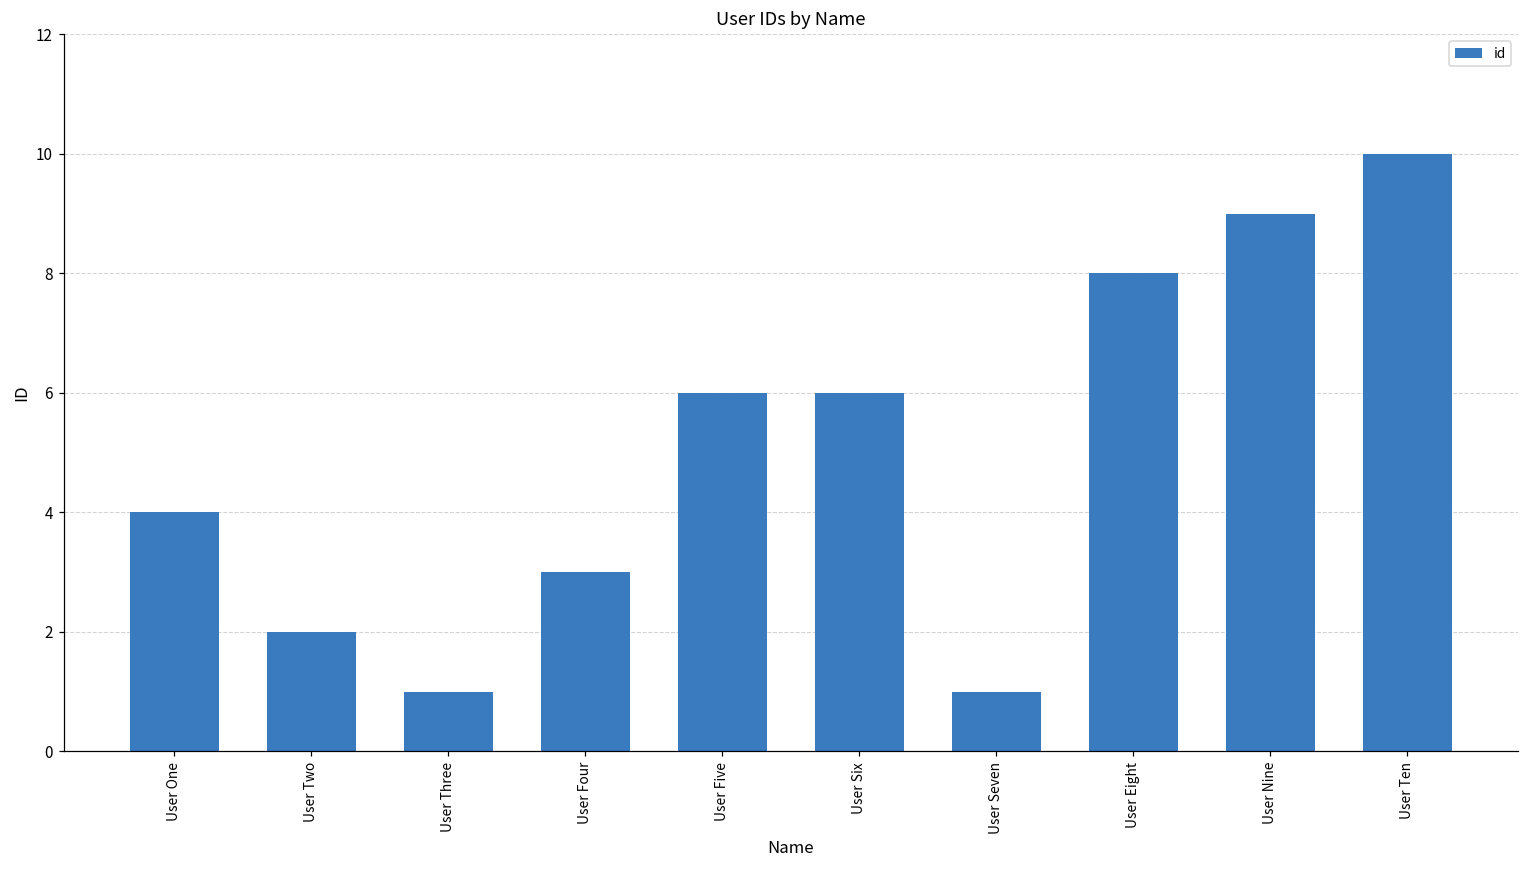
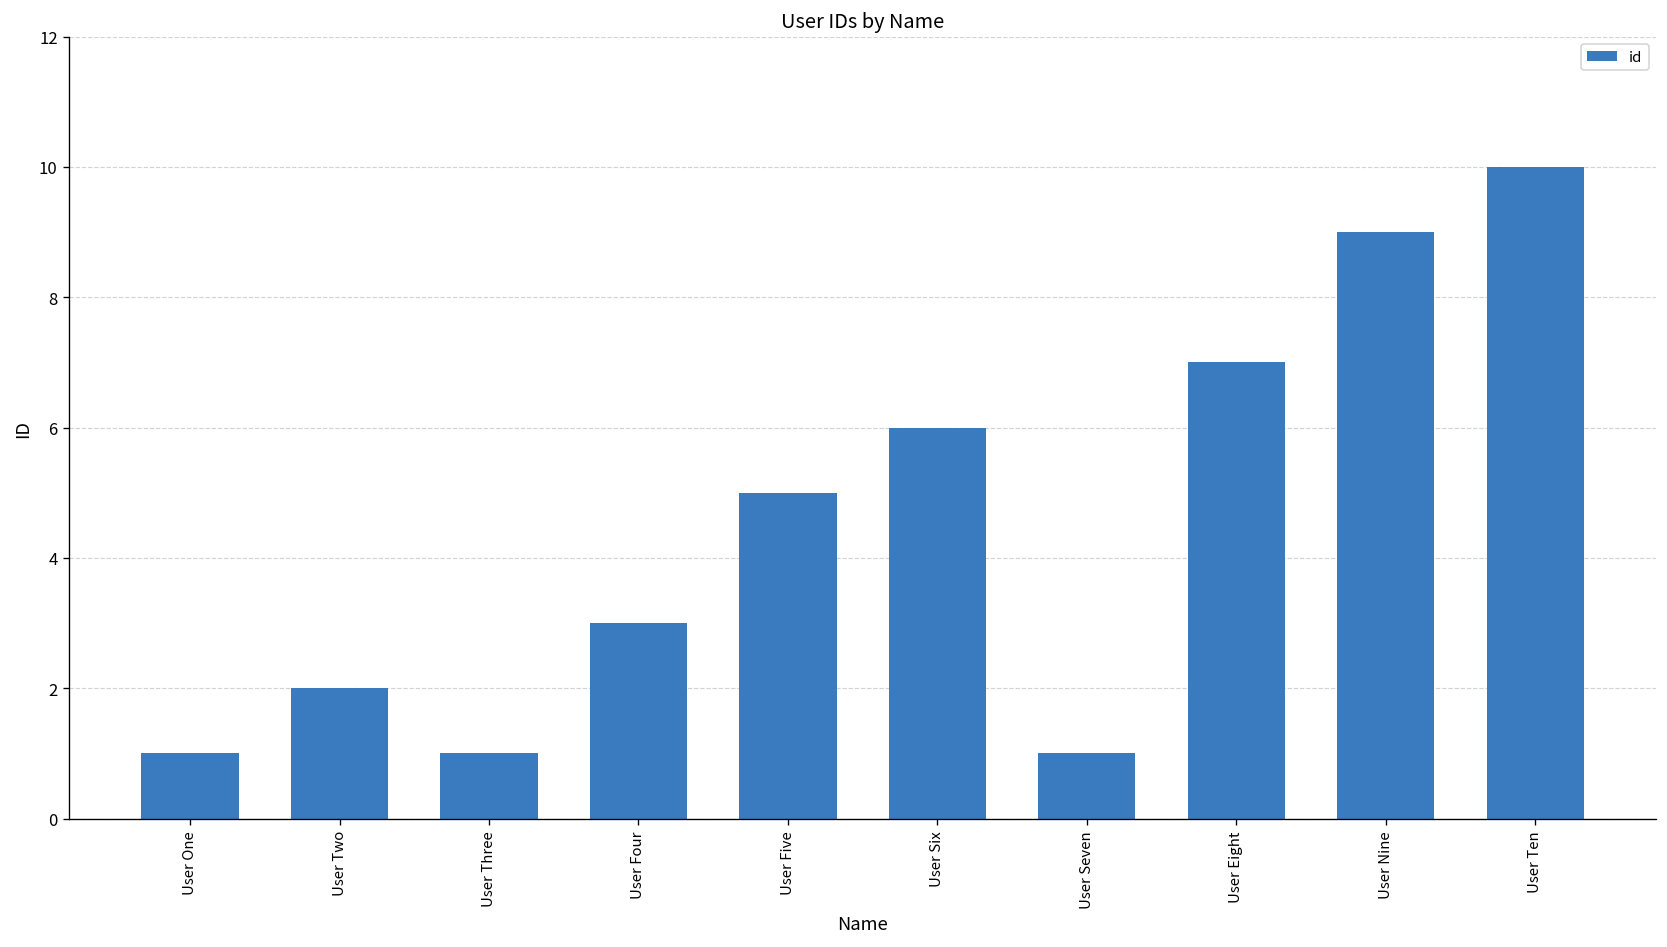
User One: 4 -> 1
User Five: 6 -> 5
User Eight: 8 -> 7
